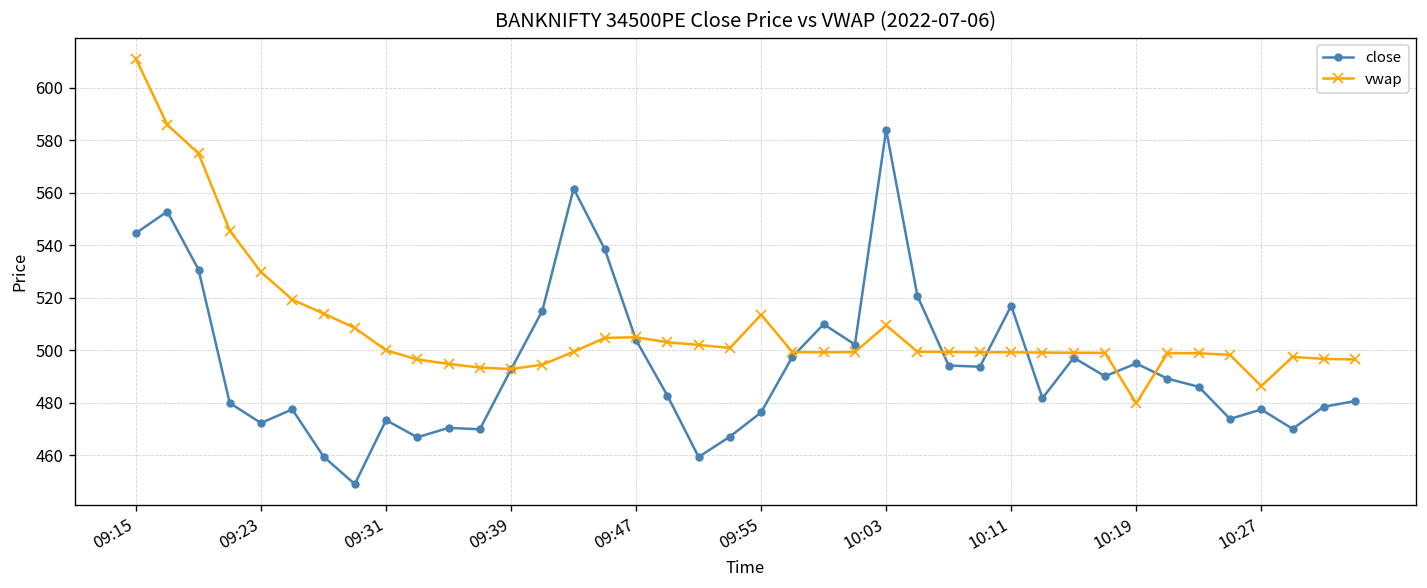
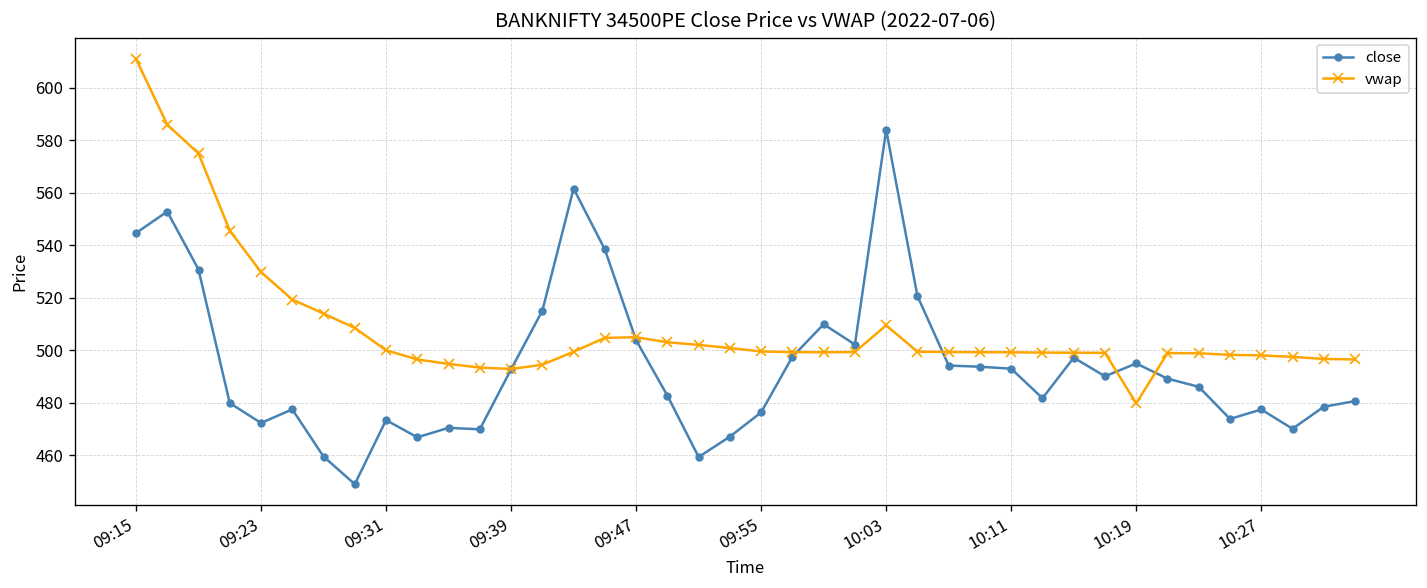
vwap, 09:55: 513 -> 499
close, 10:11: 517 -> 493
vwap, 10:27: 486 -> 498
